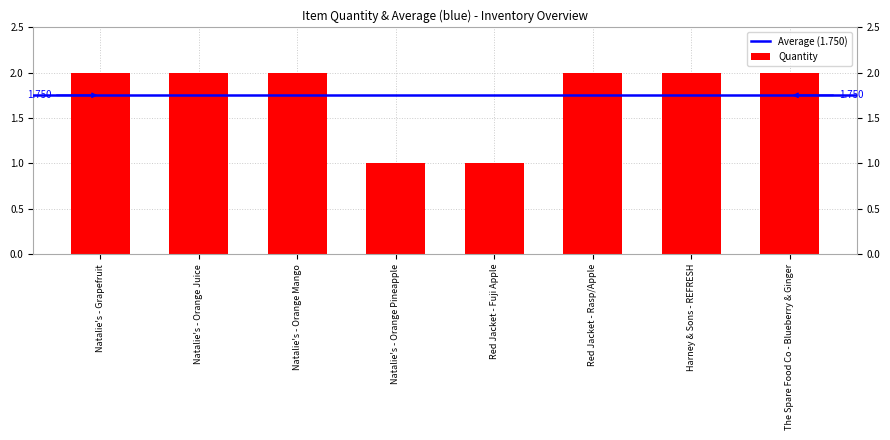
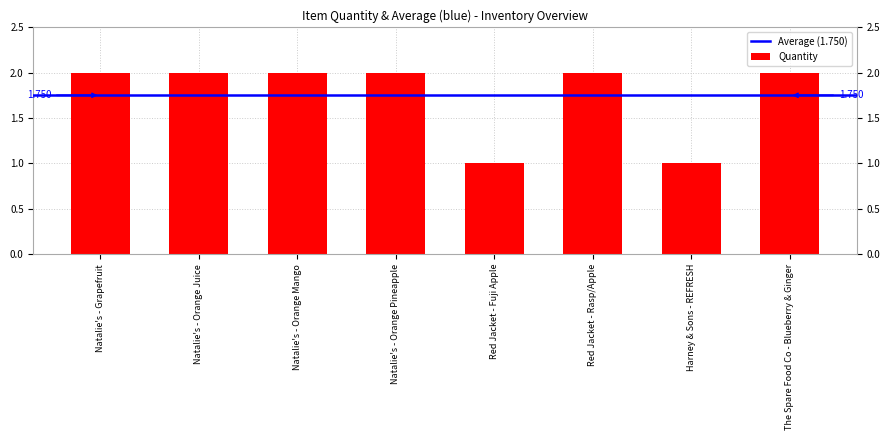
Natalie's - Orange Pineapple: 1 -> 2
Harney & Sons - REFRESH: 2 -> 1
